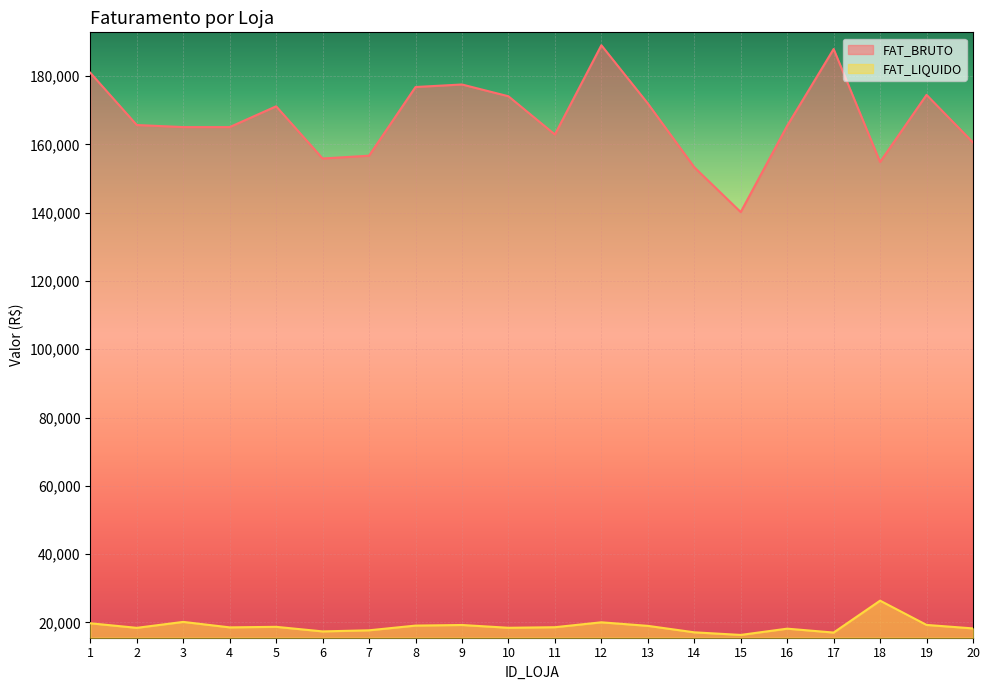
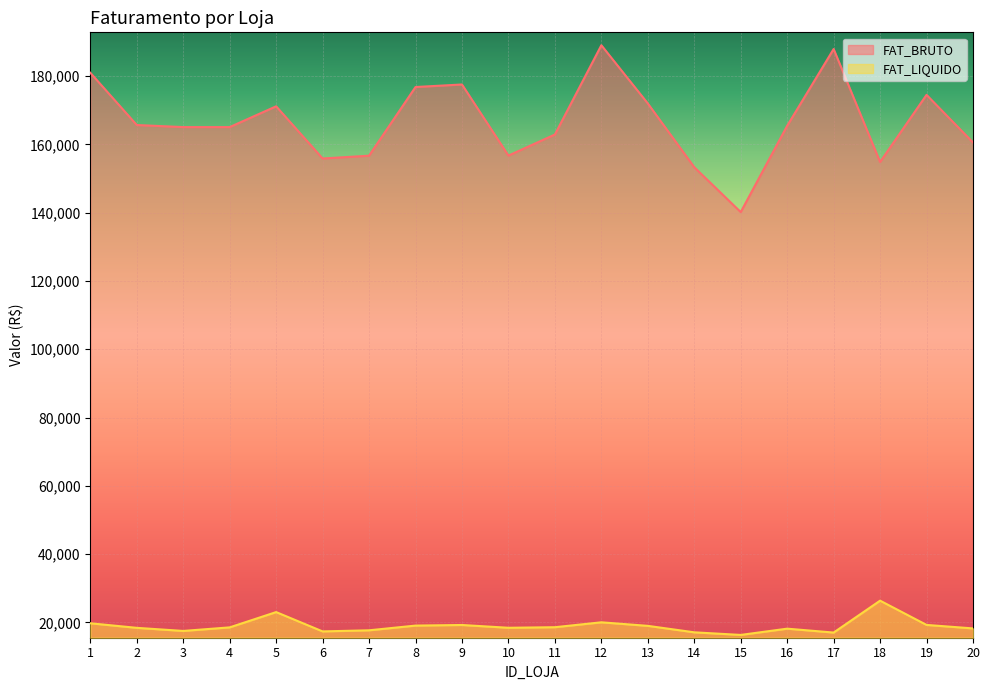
FAT_LIQUIDO, 3: 20,000 -> 18,000
FAT_LIQUIDO, 5: 19,000 -> 23,000
FAT_BRUTO, 10: 174,000 -> 157,000
